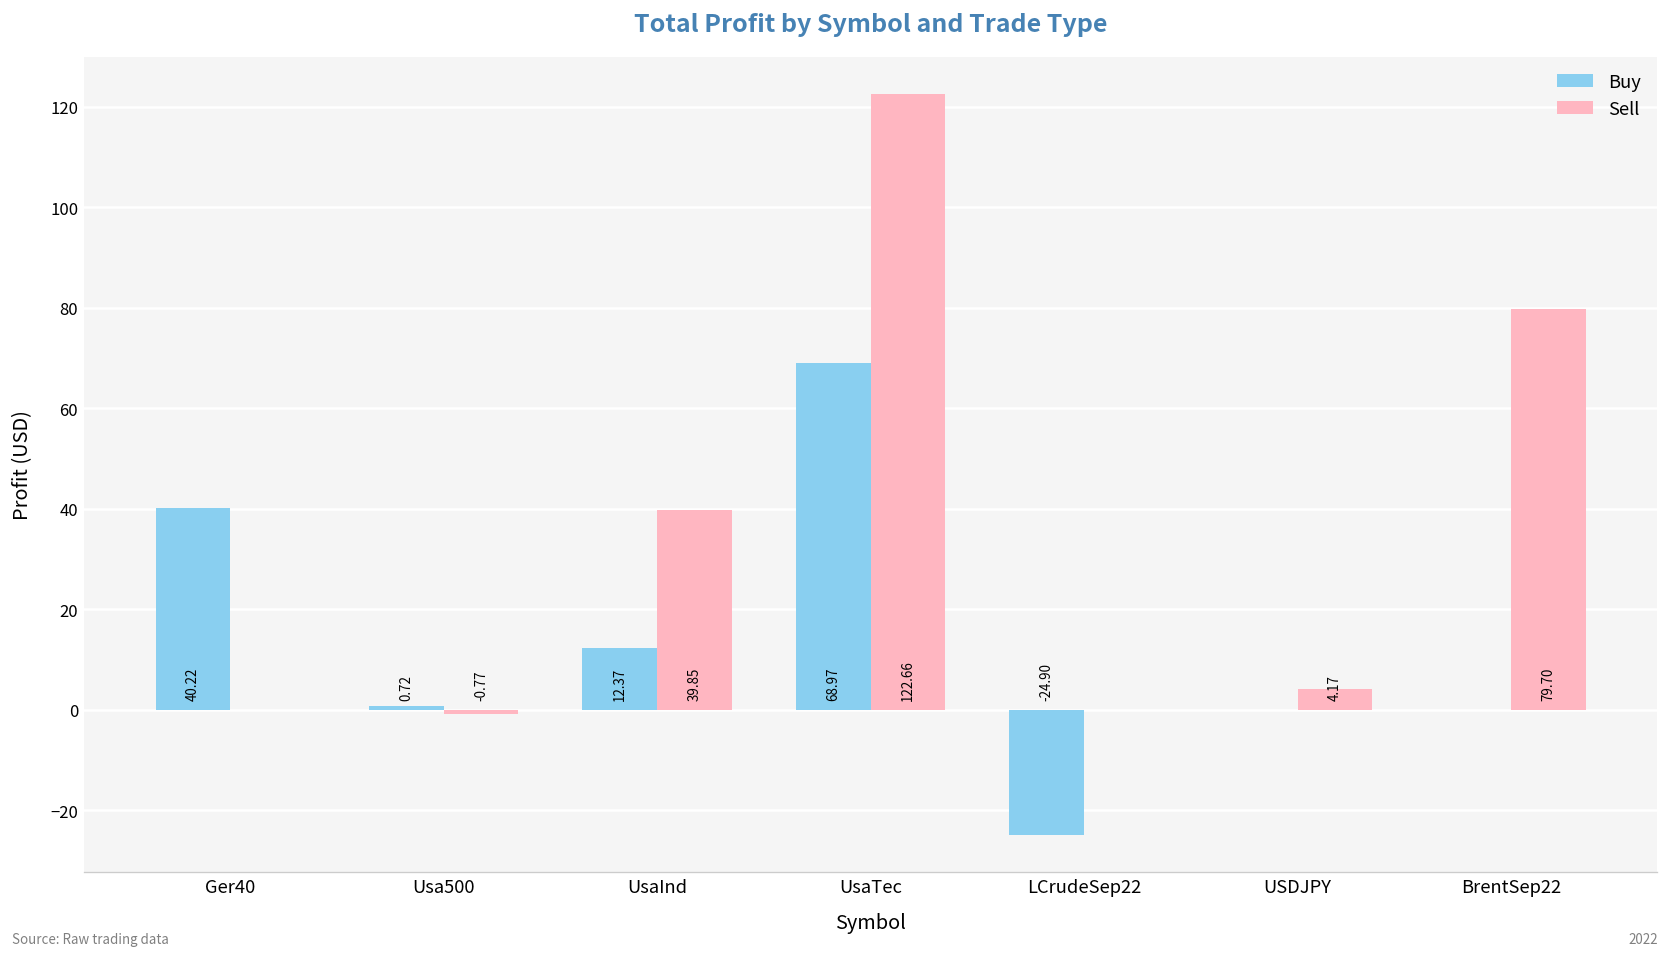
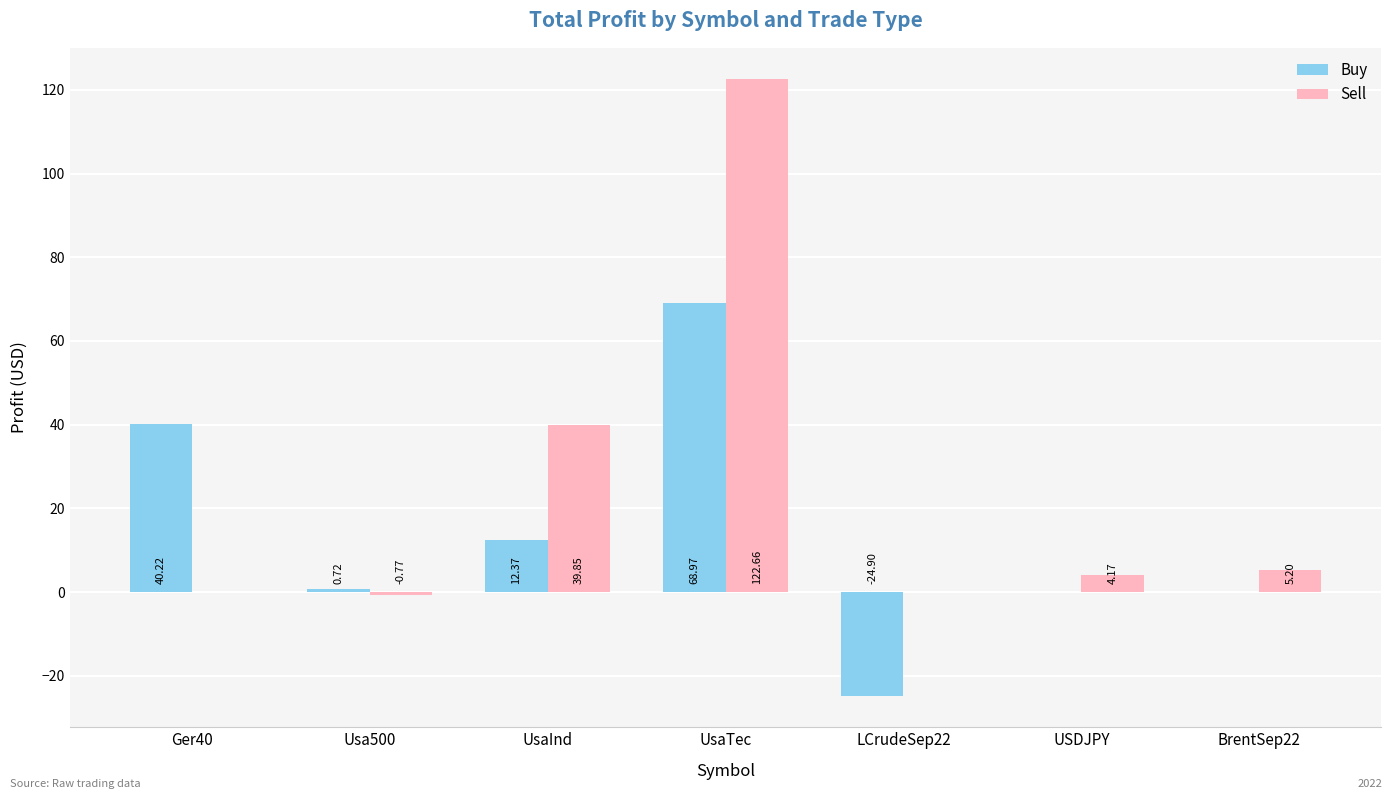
Sell, BrentSep22: 79.70 -> 5.20
